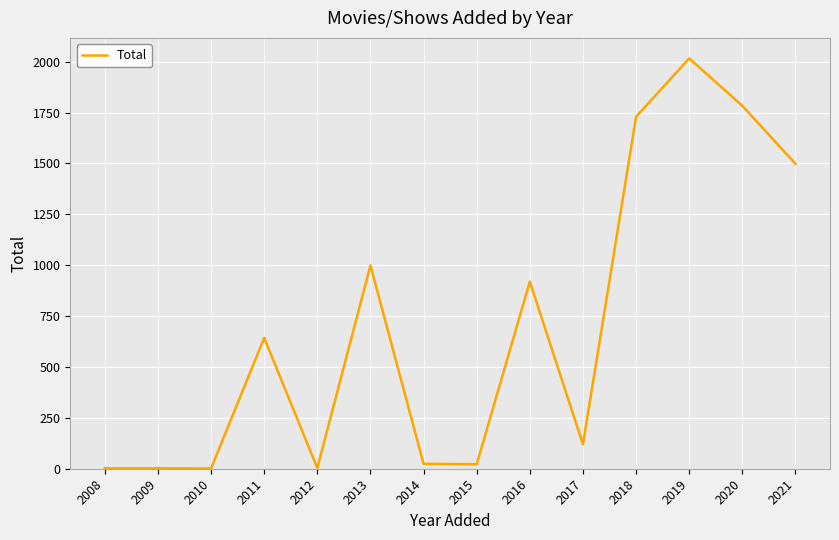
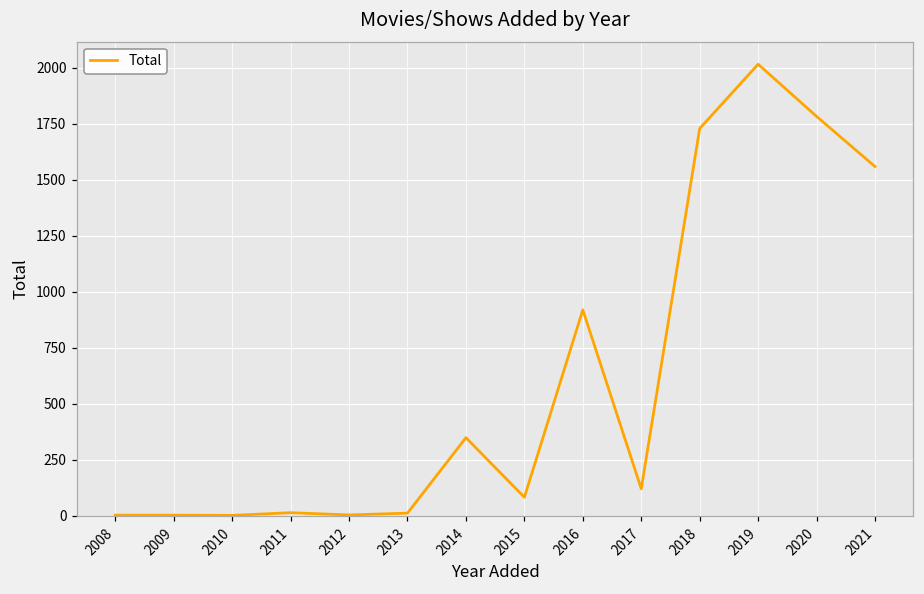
2011: 640 -> 10
2013: 1000 -> 10
2014: 20 -> 350
2015: 20 -> 80
2021: 1500 -> 1560
